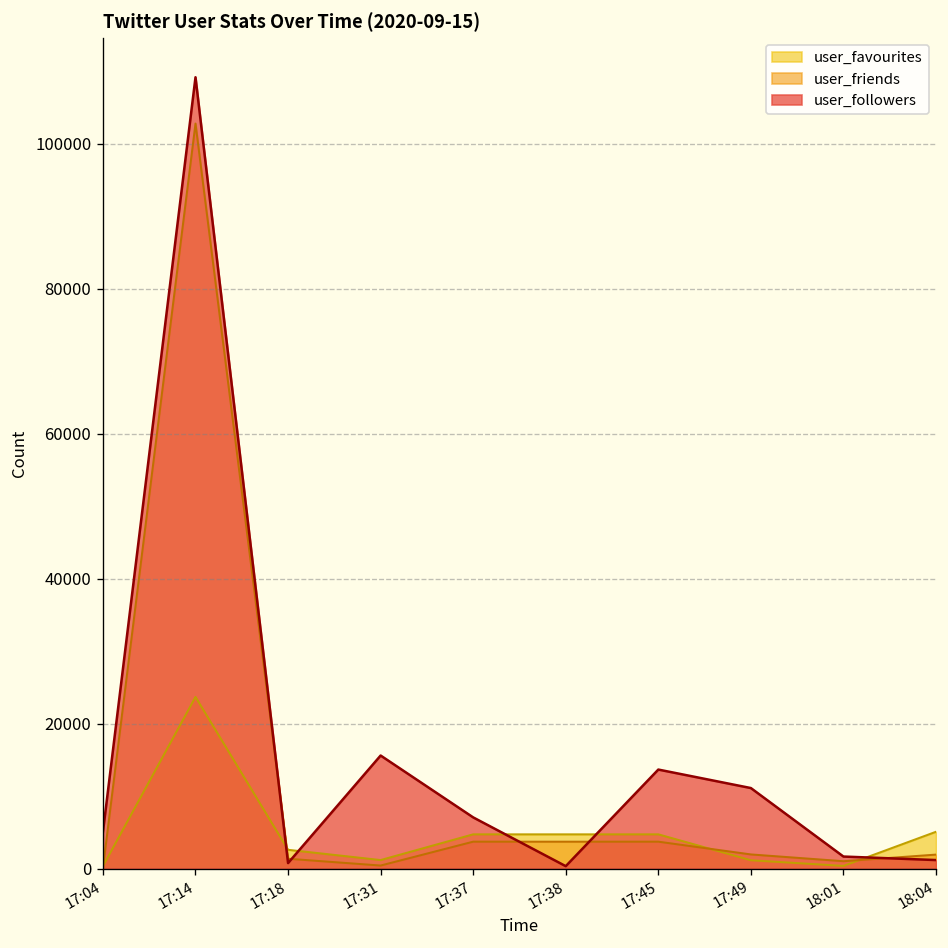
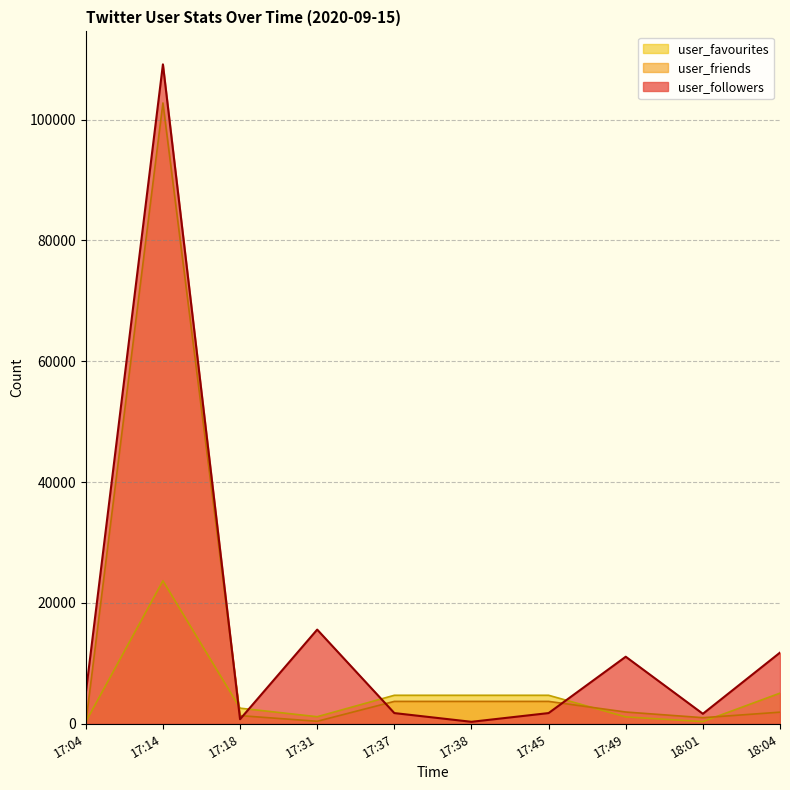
user_followers, 17:37: 7000 -> 2000
user_followers, 17:45: 14000 -> 2000
user_followers, 18:04: 1000 -> 12000
